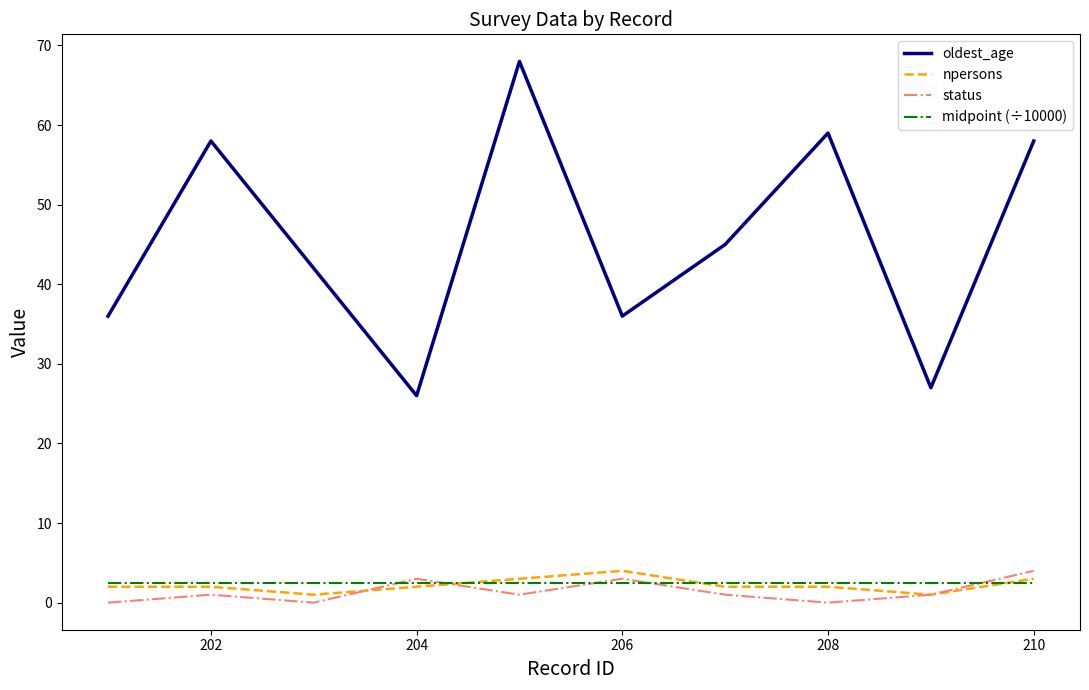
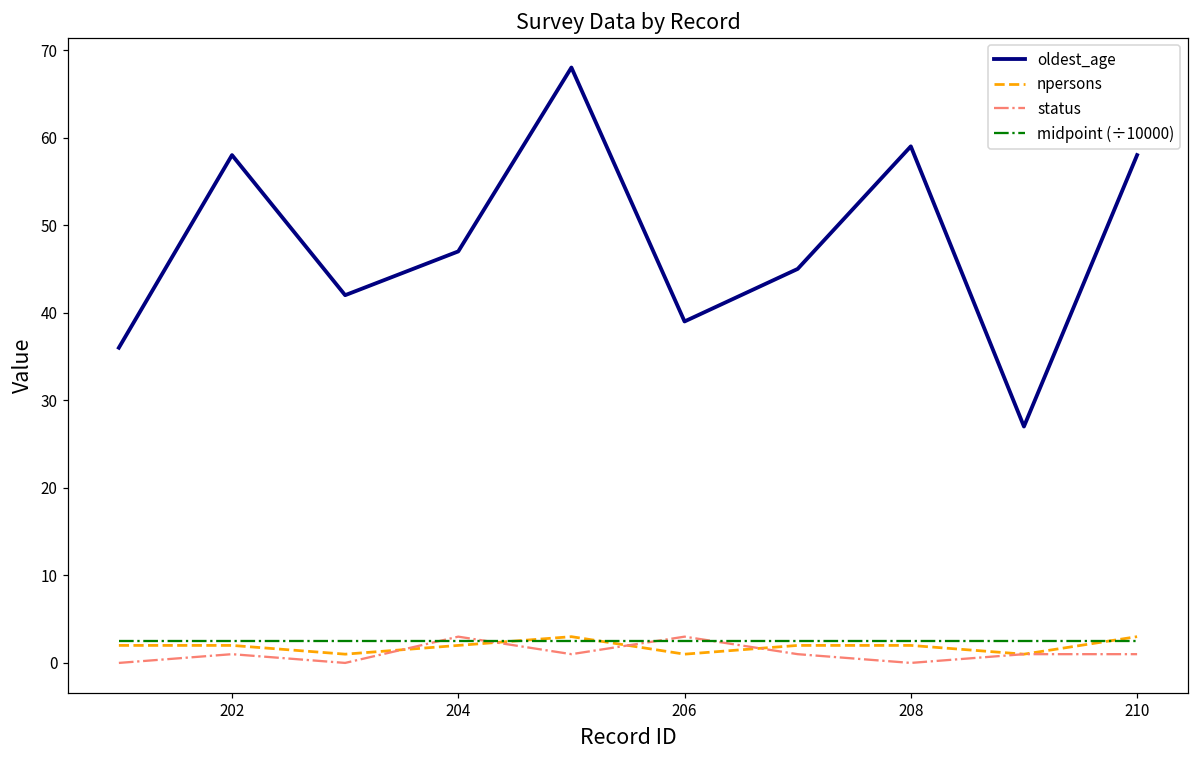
oldest_age, 204: 26 -> 47
oldest_age, 206: 36 -> 39
npersons, 206: 4 -> 1
status, 210: 4 -> 1
